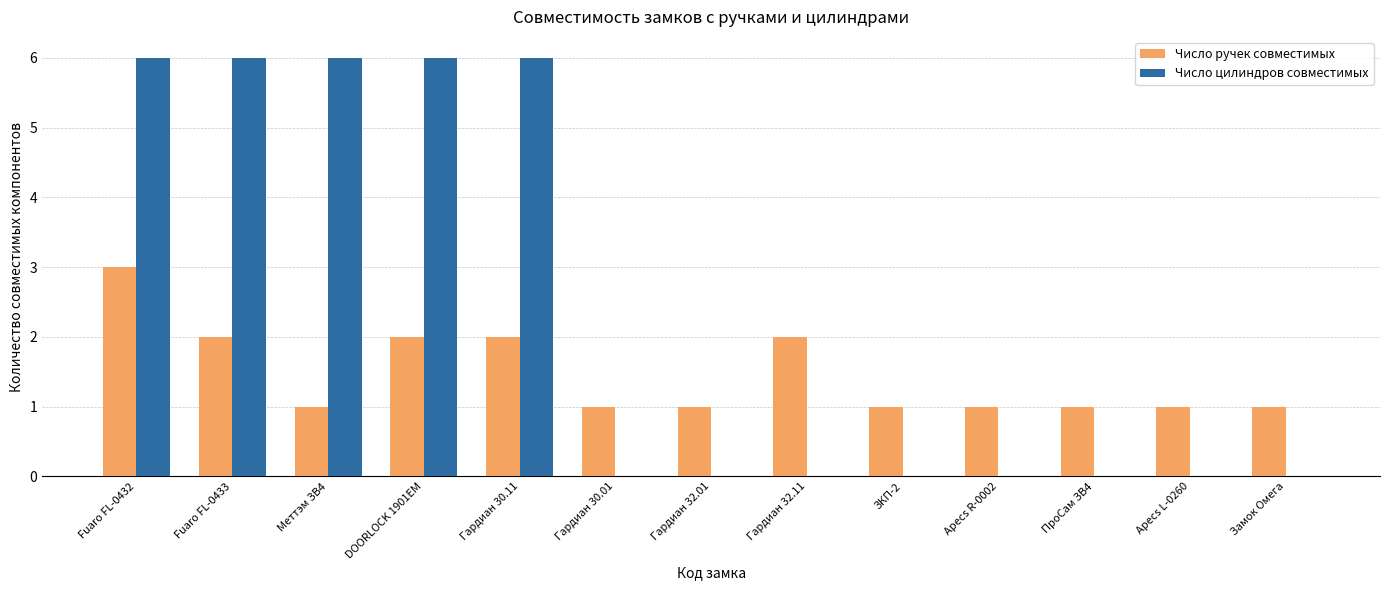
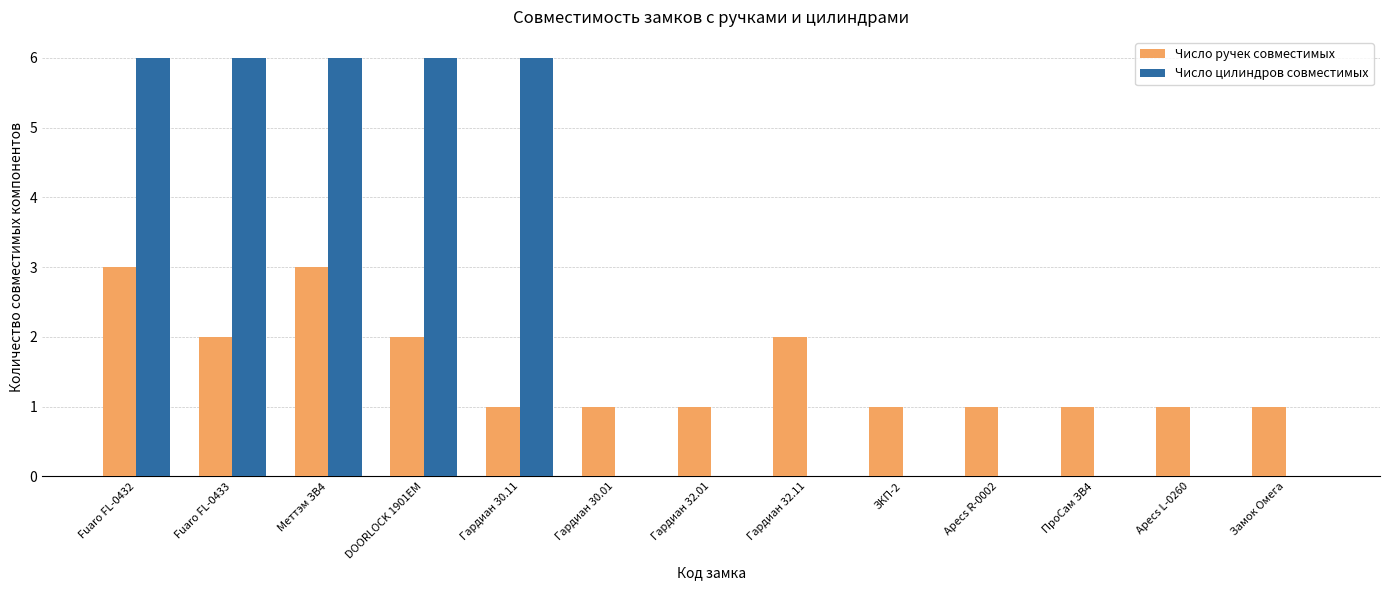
Число ручек совместимых, Меттэм ЗВ4: 1 -> 3
Число ручек совместимых, Гардиан 30.11: 2 -> 1
